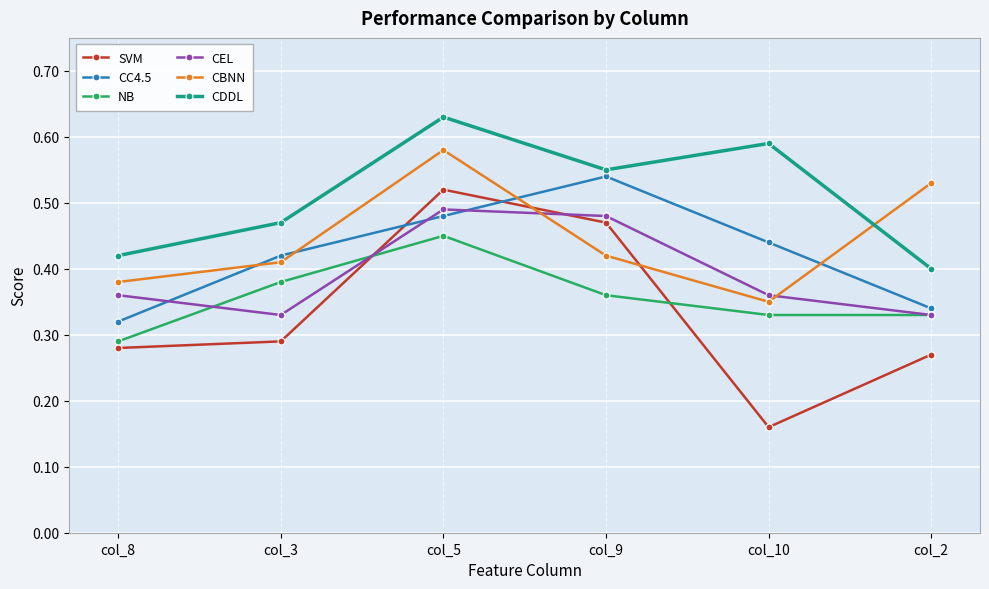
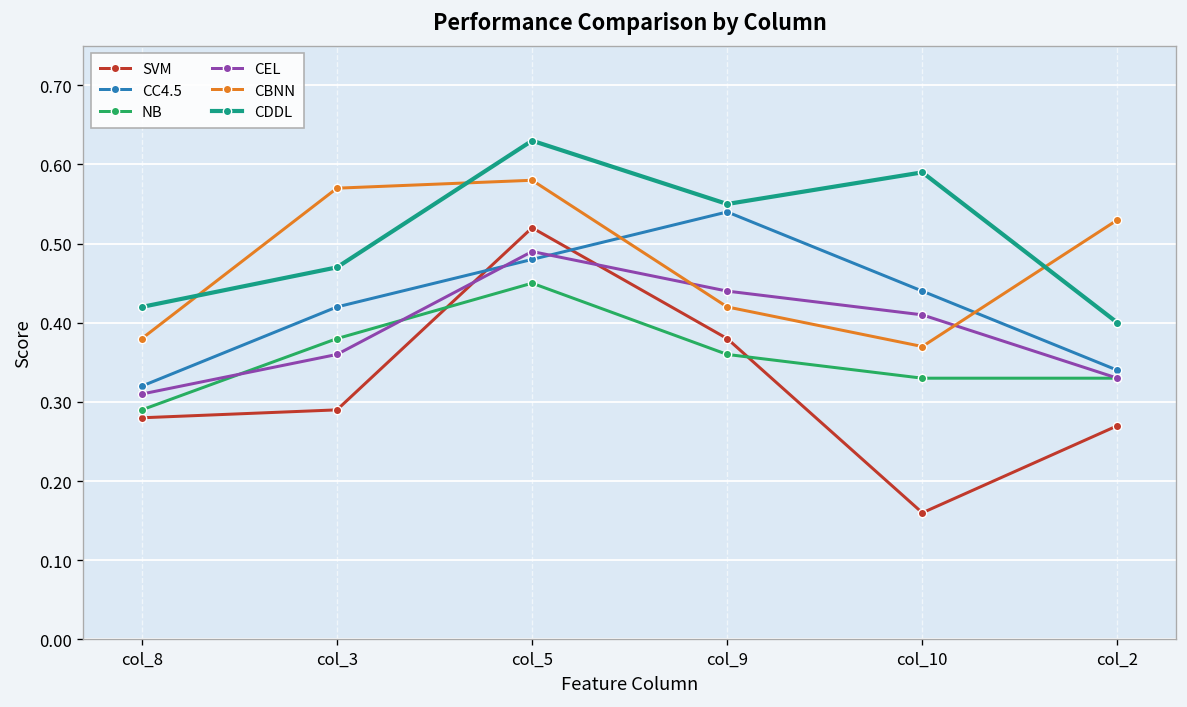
CEL, col_8: 0.36 -> 0.31
CEL, col_3: 0.33 -> 0.36
CBNN, col_3: 0.41 -> 0.57
SVM, col_9: 0.47 -> 0.38
CEL, col_9: 0.48 -> 0.44
CEL, col_10: 0.36 -> 0.41
CBNN, col_10: 0.35 -> 0.37
